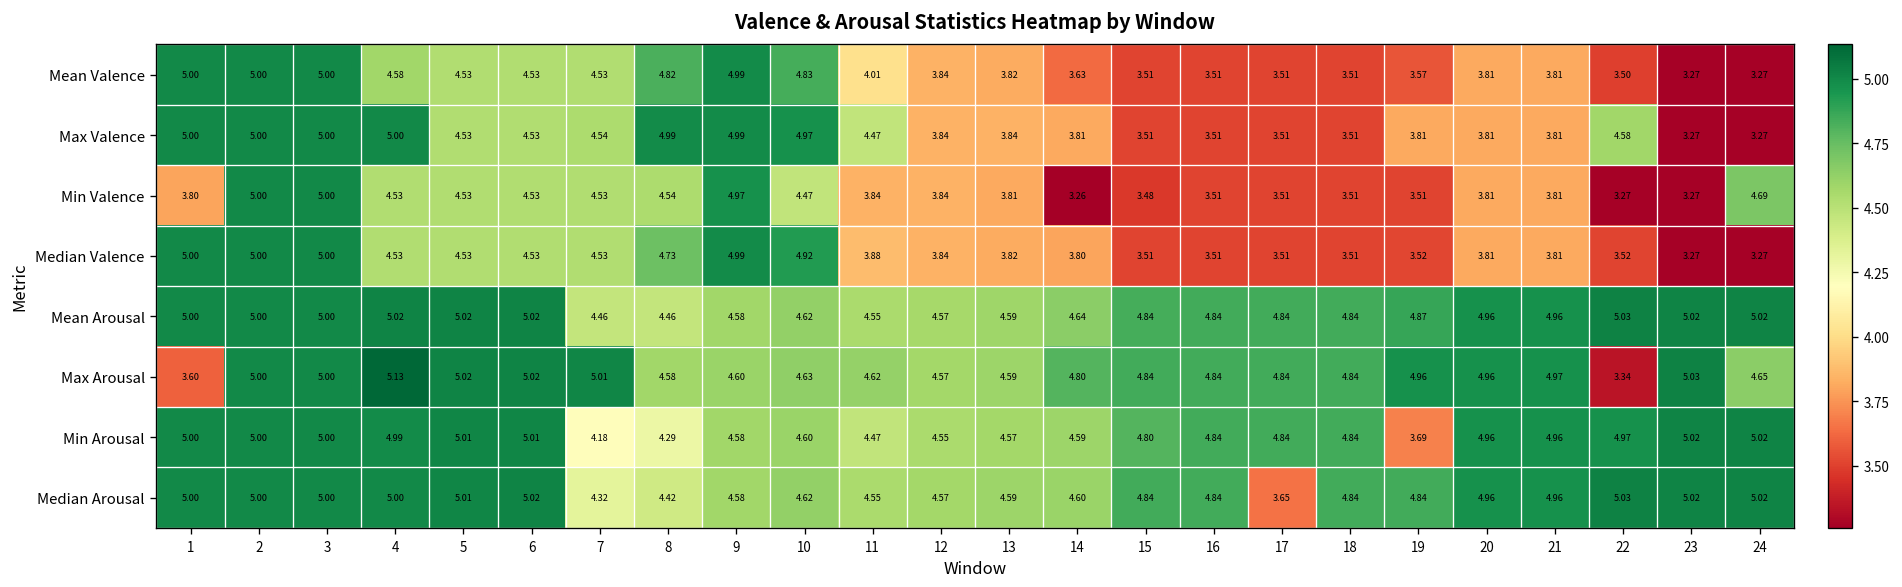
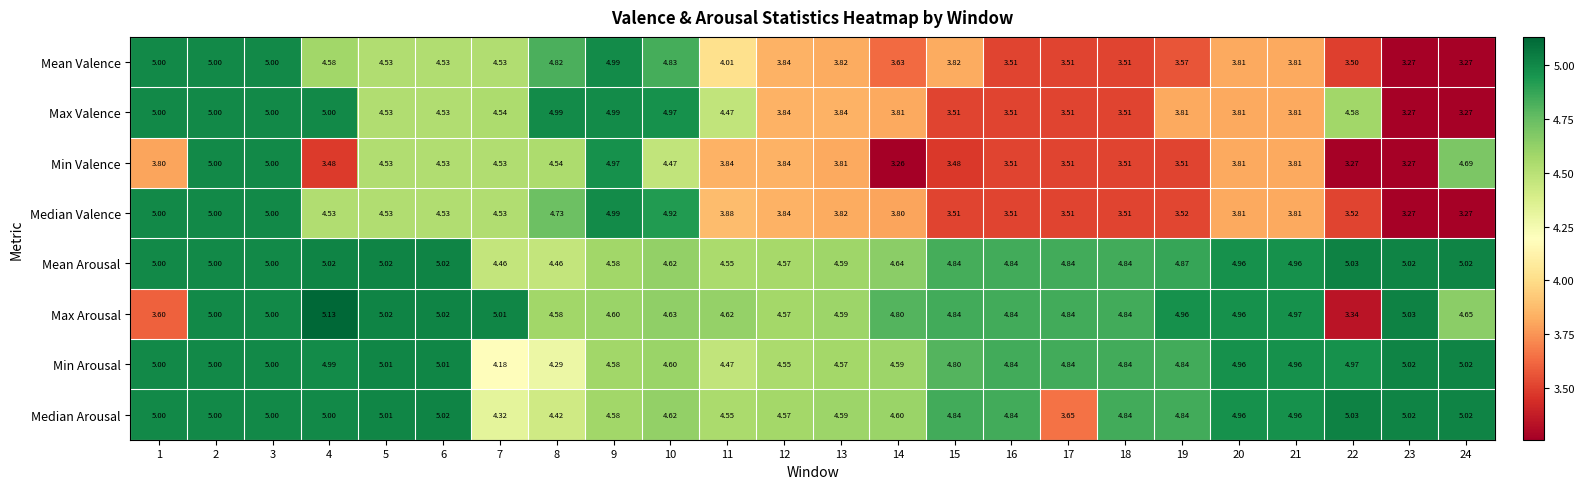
Mean Valence, 15: 3.51 -> 3.82
Min Valence, 4: 4.53 -> 3.48
Min Arousal, 19: 3.69 -> 4.84
